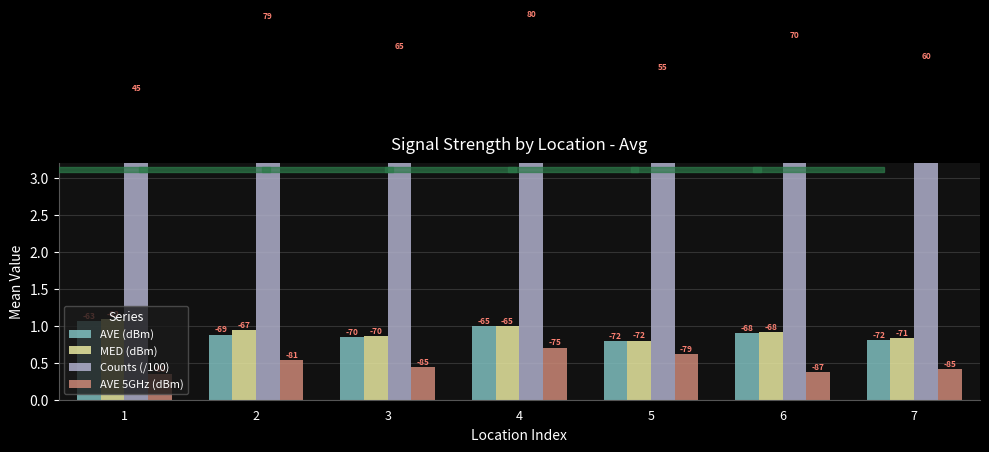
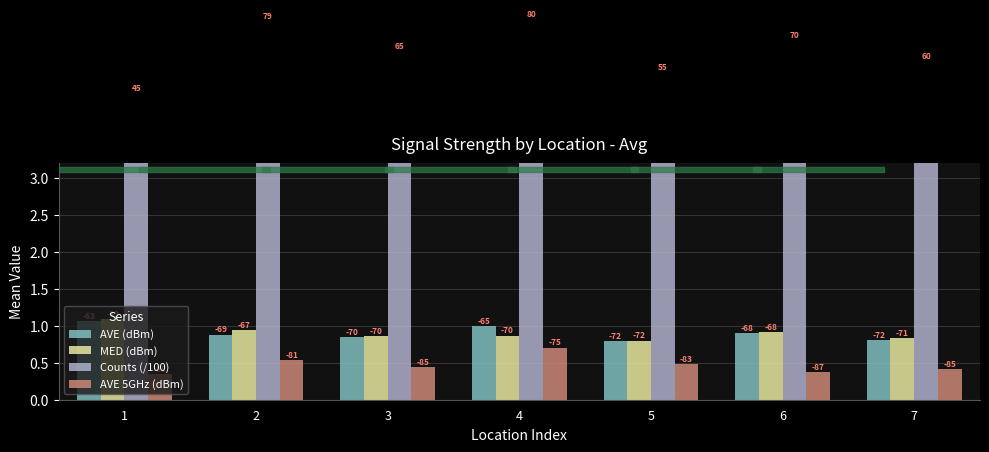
MED (dBm), 4: -65 -> -70
AVE 5GHz (dBm), 5: -79 -> -83
